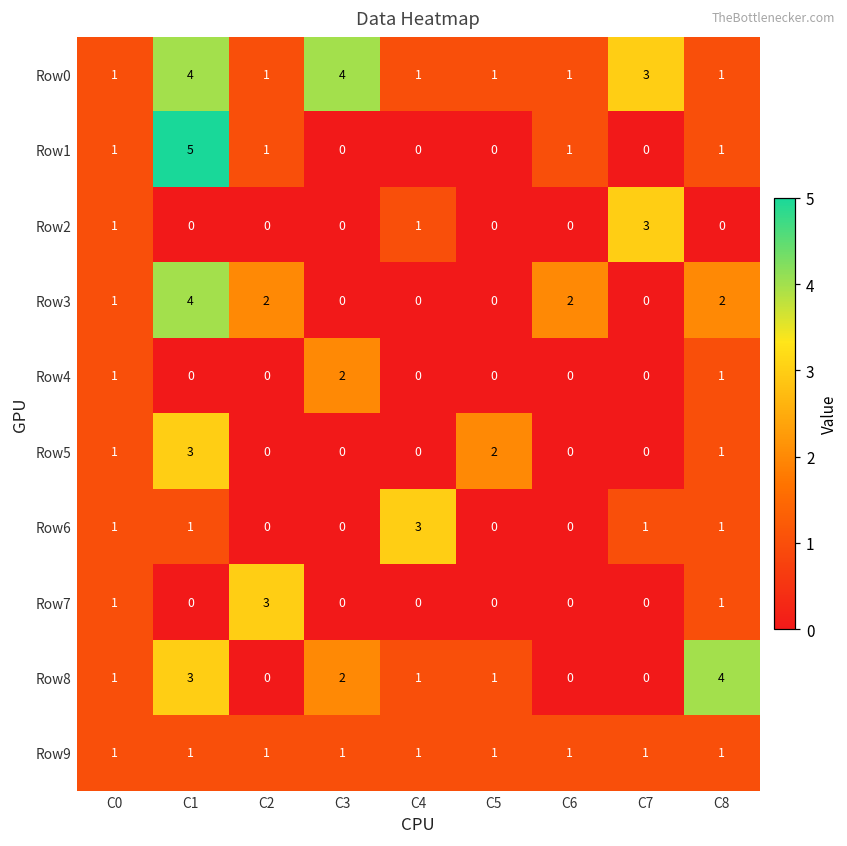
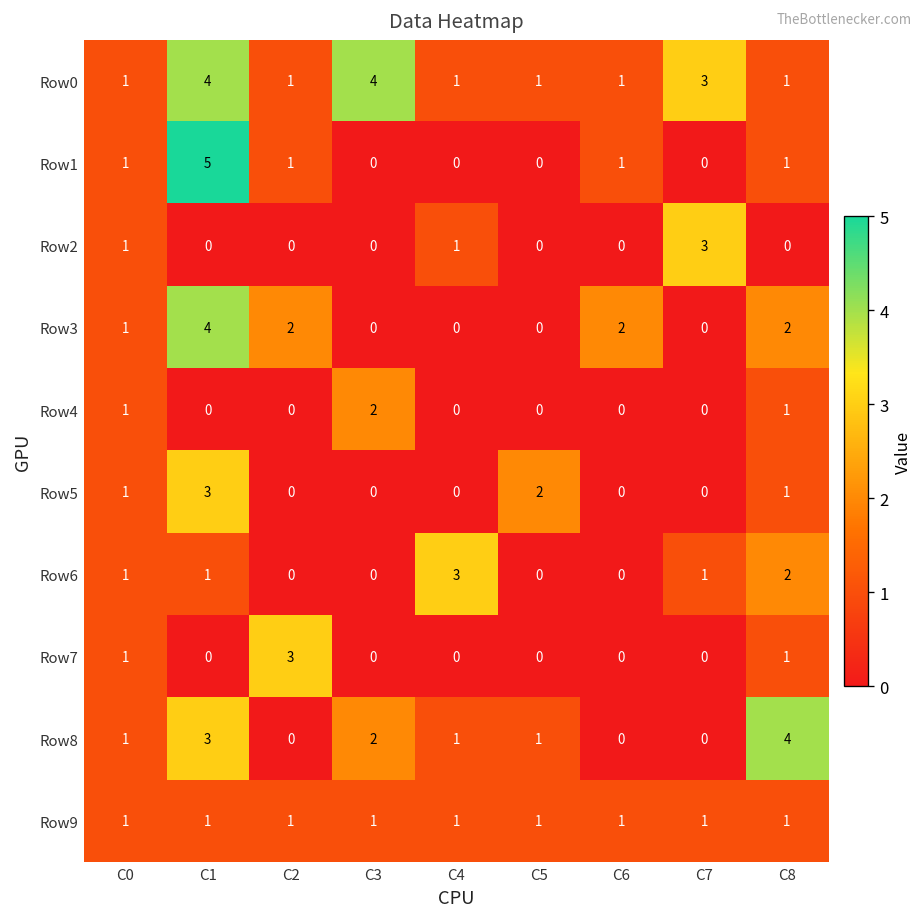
Row6, C8: 1 -> 2
